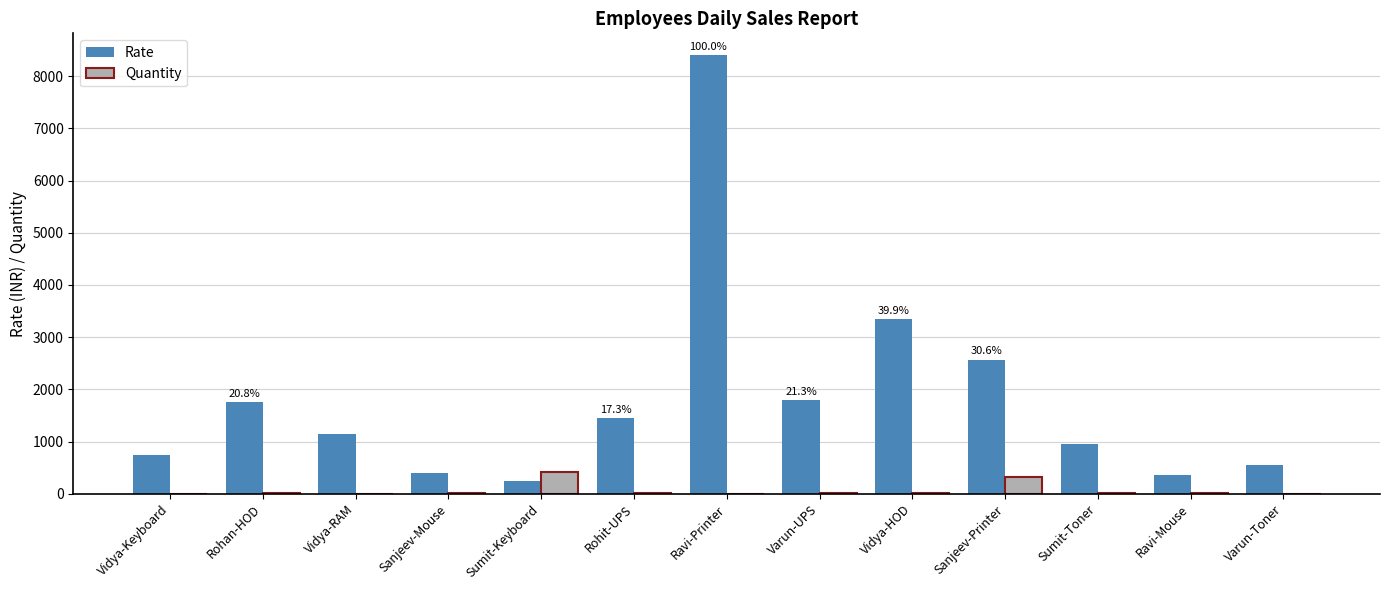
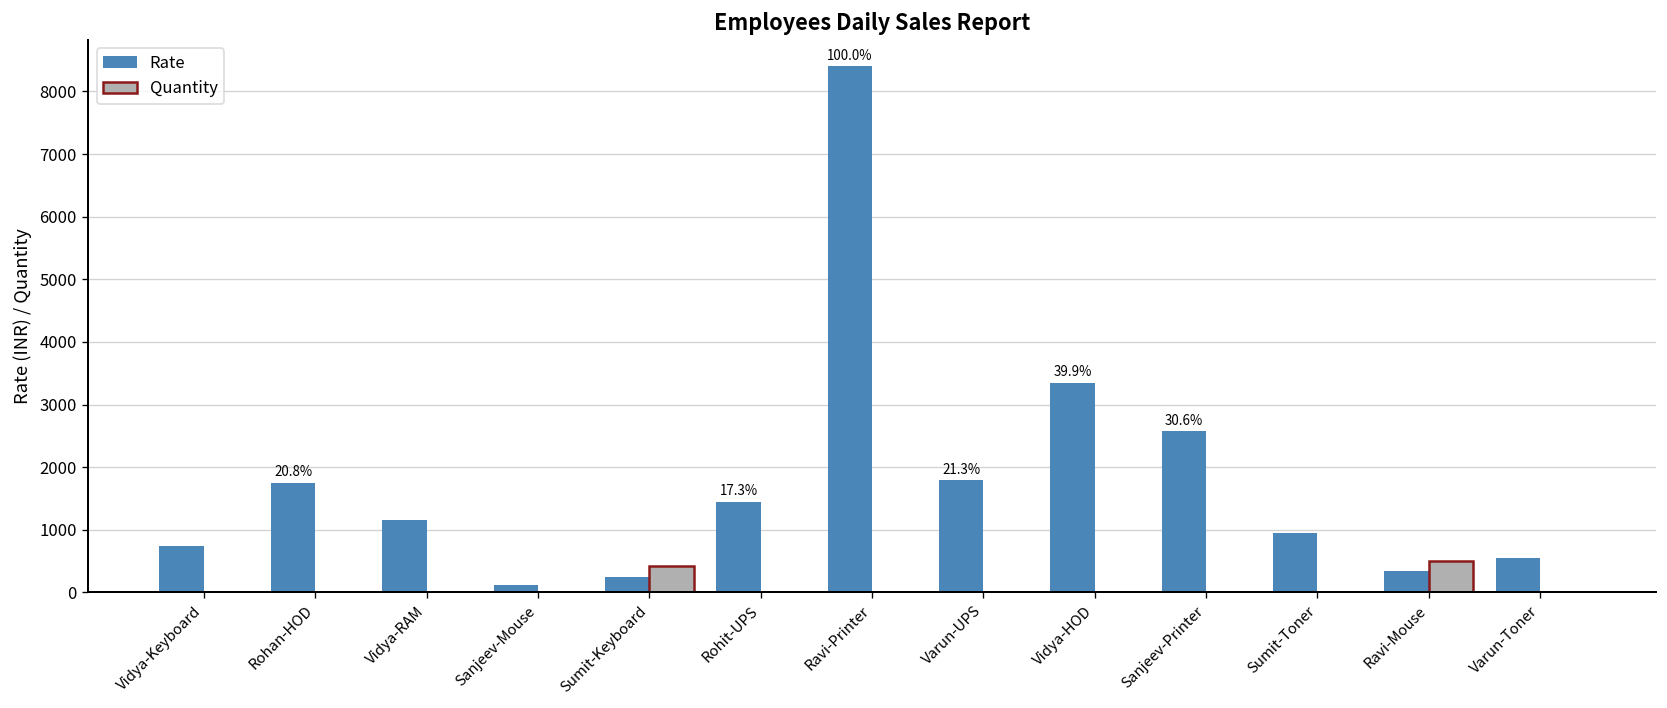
Rate, Sanjeev-Mouse: 400 -> 100
Quantity, Sanjeev-Printer: 300 -> 0
Quantity, Ravi-Mouse: 0 -> 500
